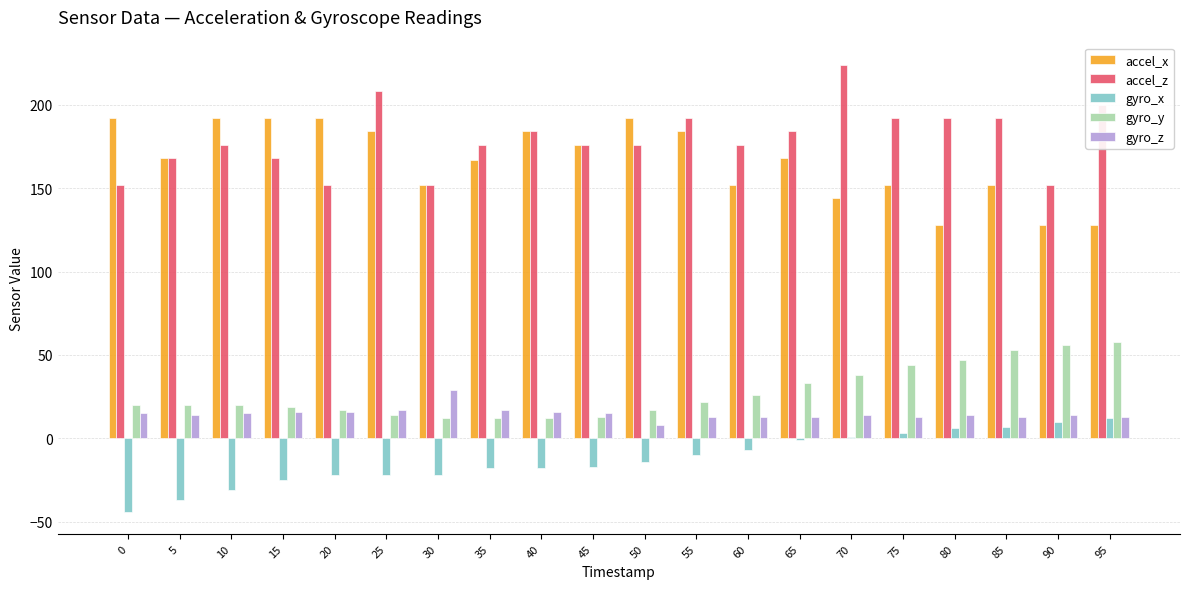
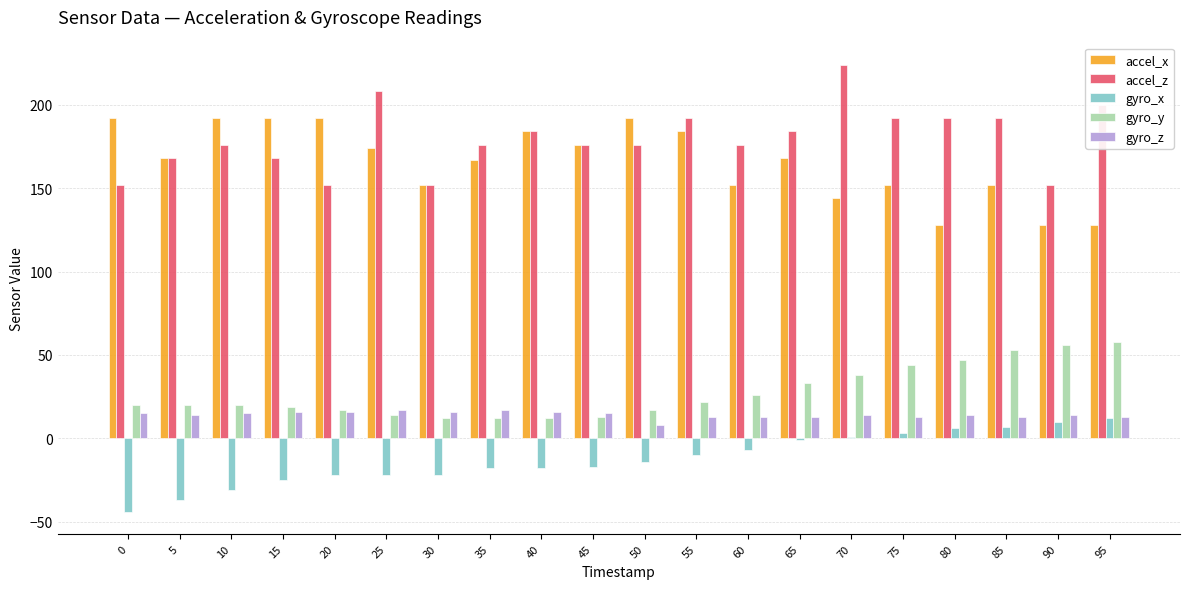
accel_x, 25: 184 -> 174
gyro_z, 30: 29 -> 16
